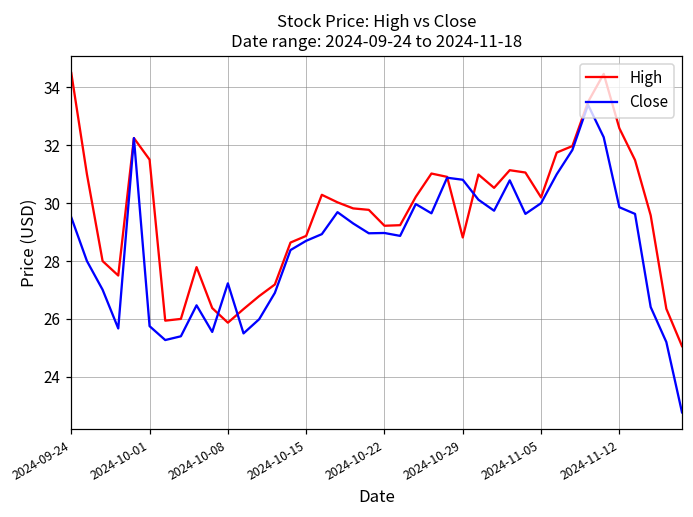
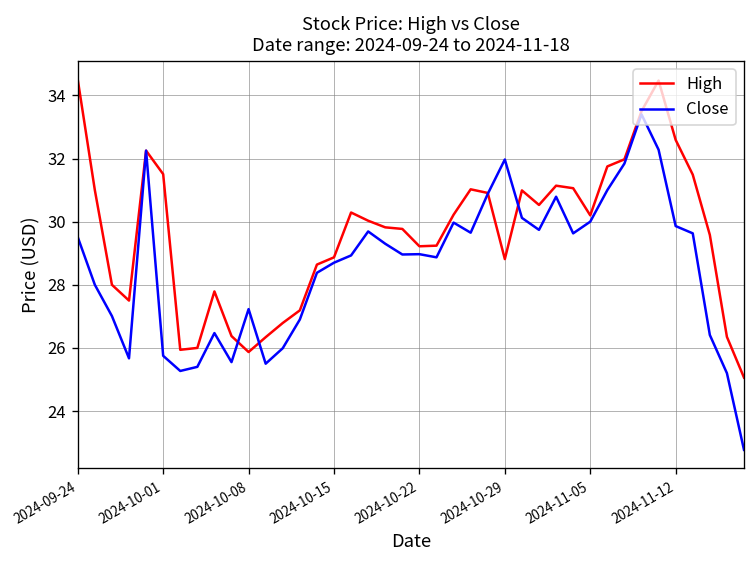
Close, 2024-10-29: 30.8 -> 32.0
